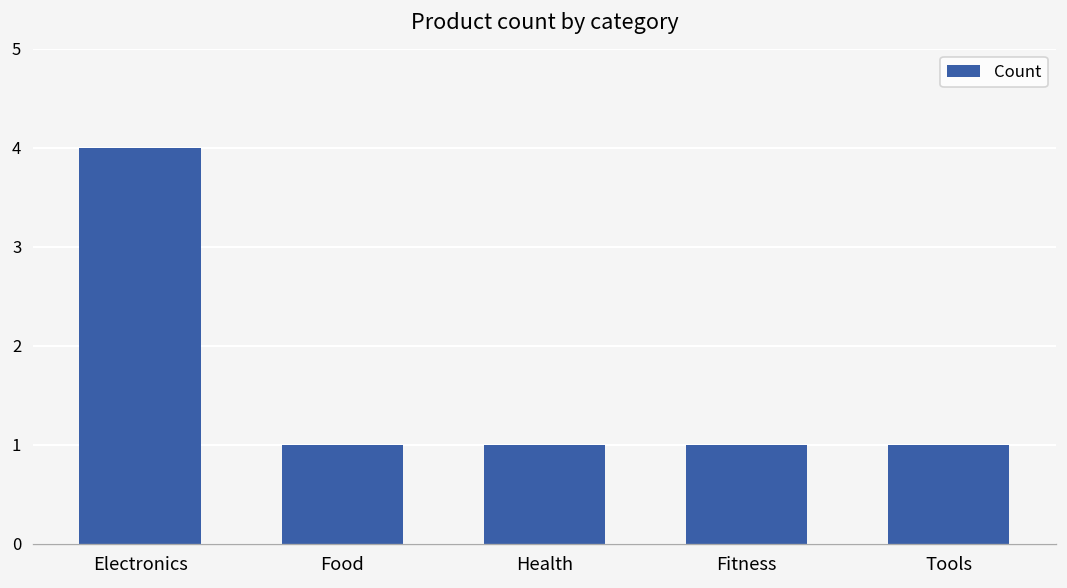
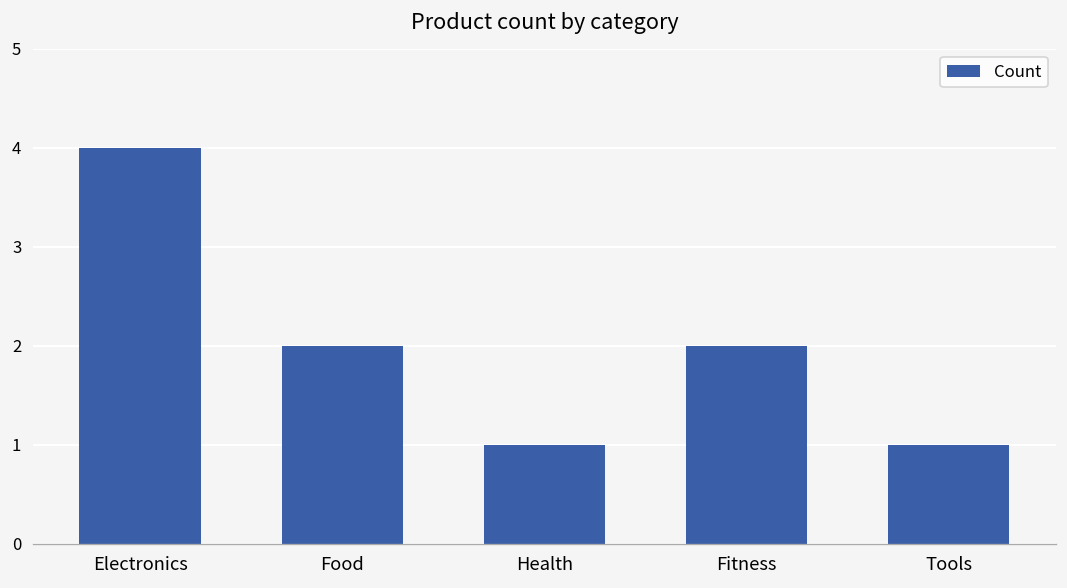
Food: 1 -> 2
Fitness: 1 -> 2
